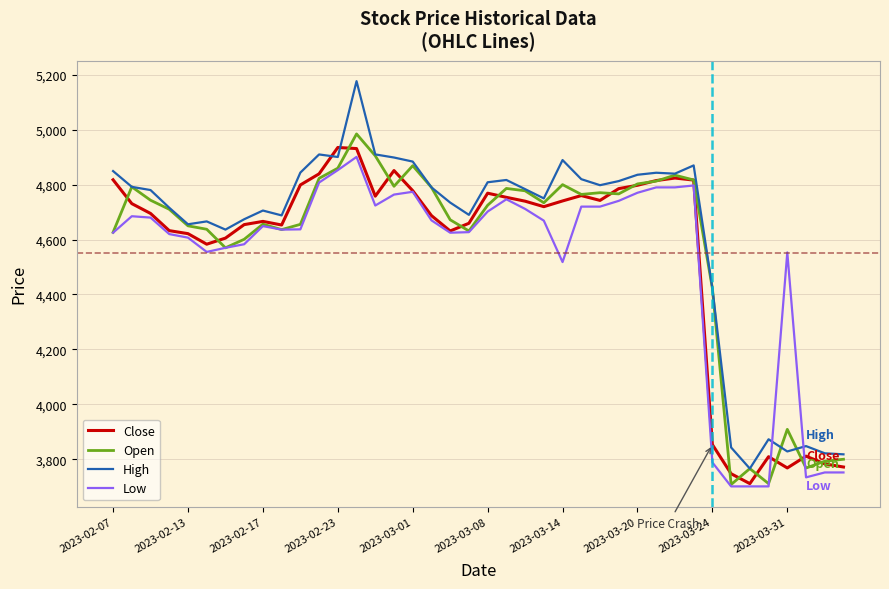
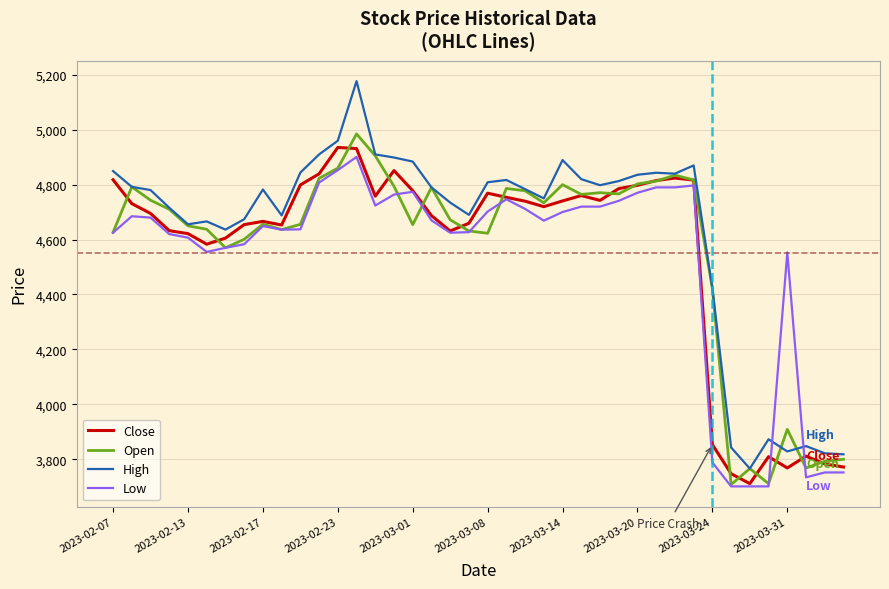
High, 2023-02-17: 4,710 -> 4,780
High, 2023-02-23: 4,900 -> 4,960
Open, 2023-03-01: 4,870 -> 4,650
Open, 2023-03-08: 4,730 -> 4,620
Low, 2023-03-14: 4,520 -> 4,700
